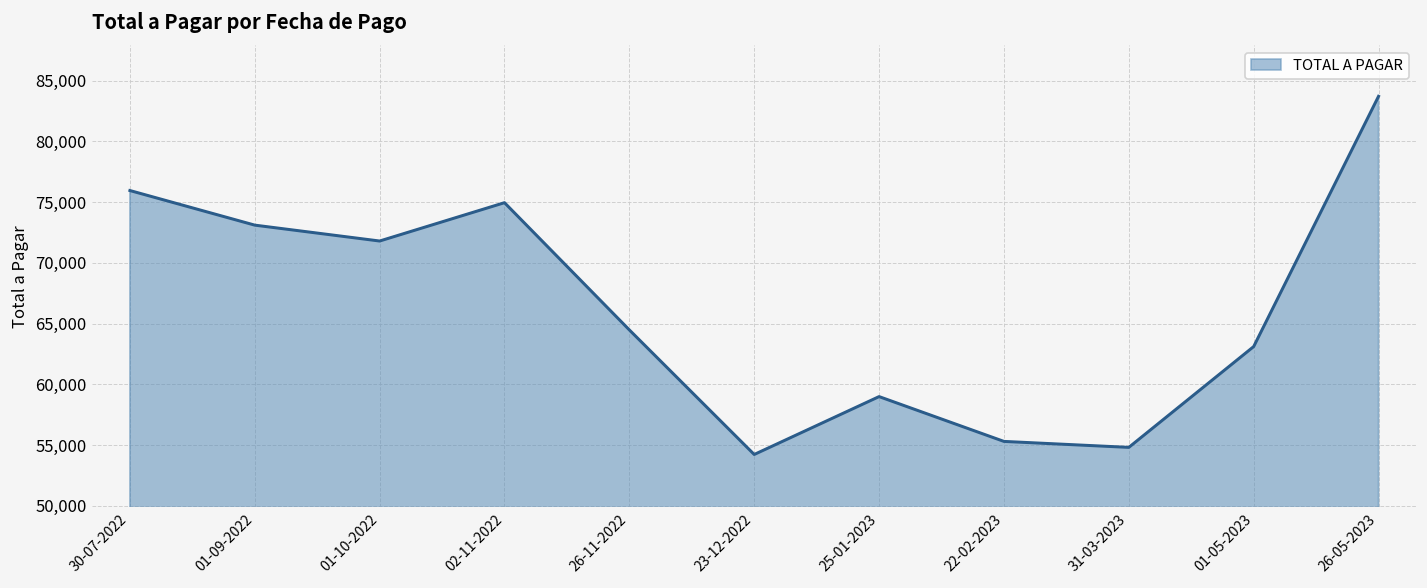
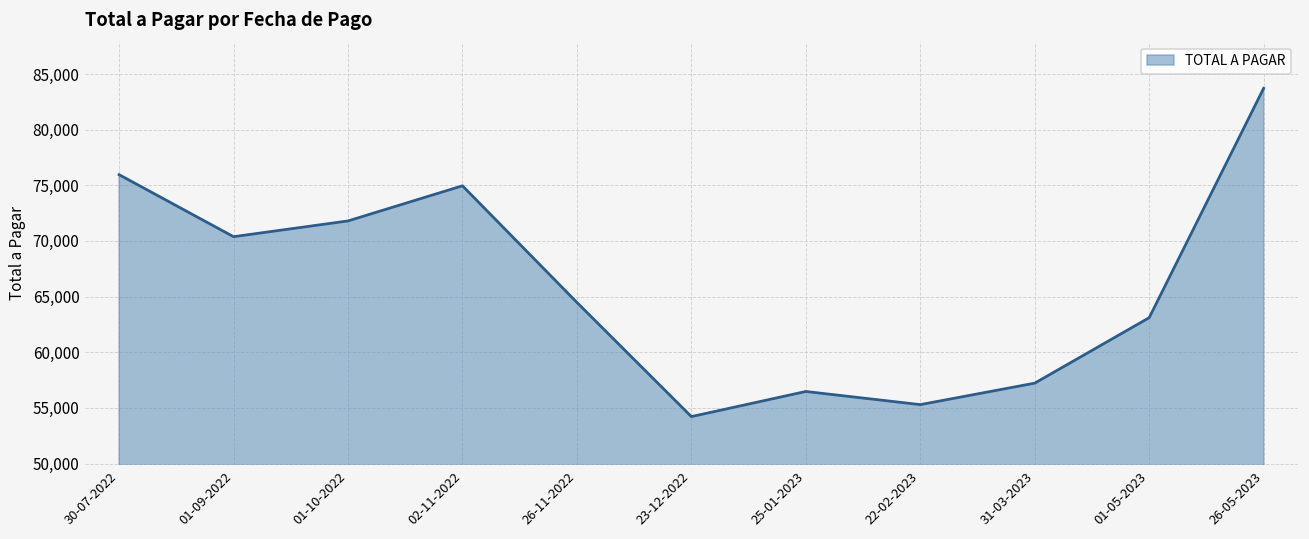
01-09-2022: 73,100 -> 70,400
25-01-2023: 59,000 -> 56,500
31-03-2023: 54,800 -> 57,200
